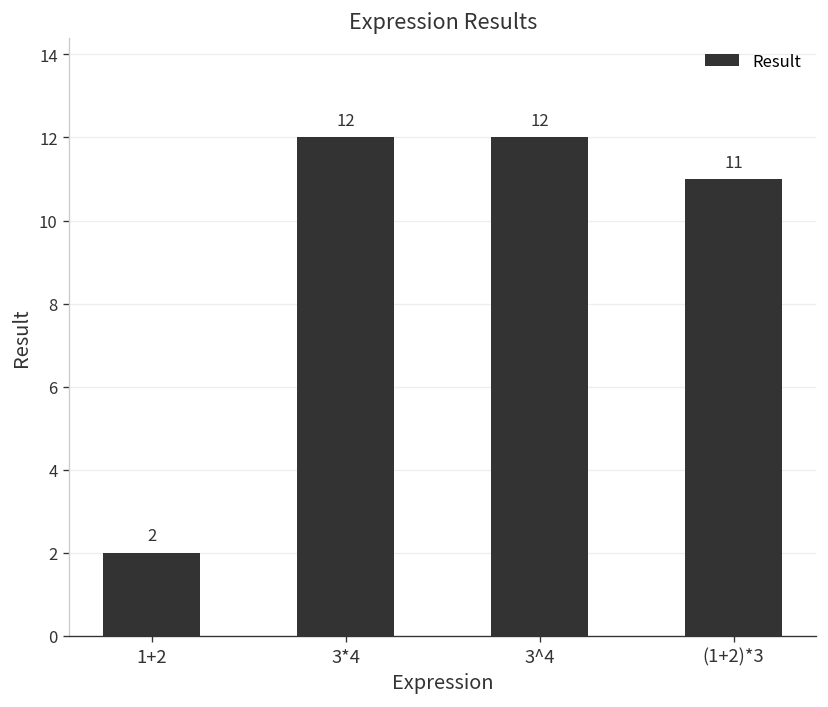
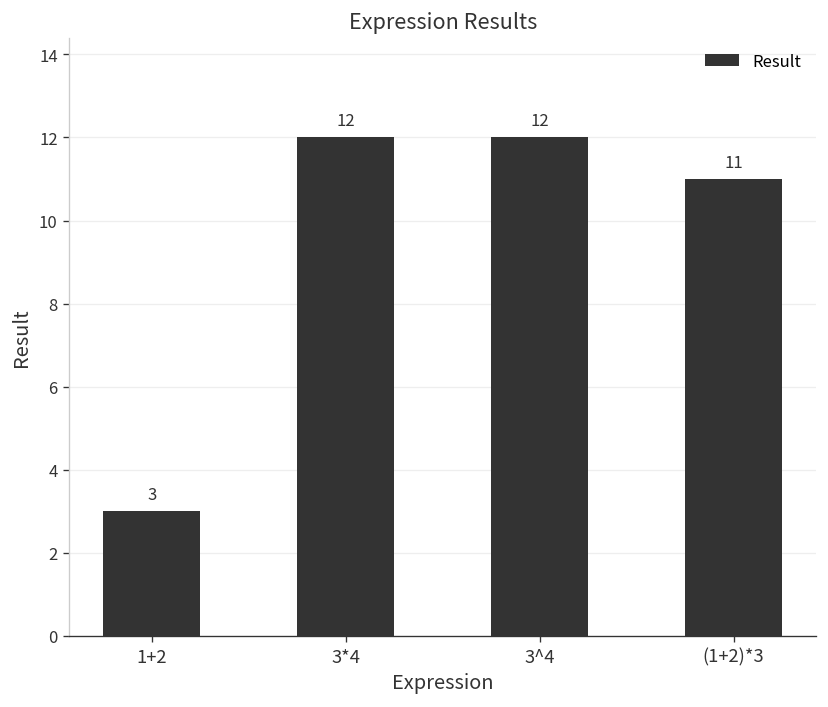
1+2: 2 -> 3
